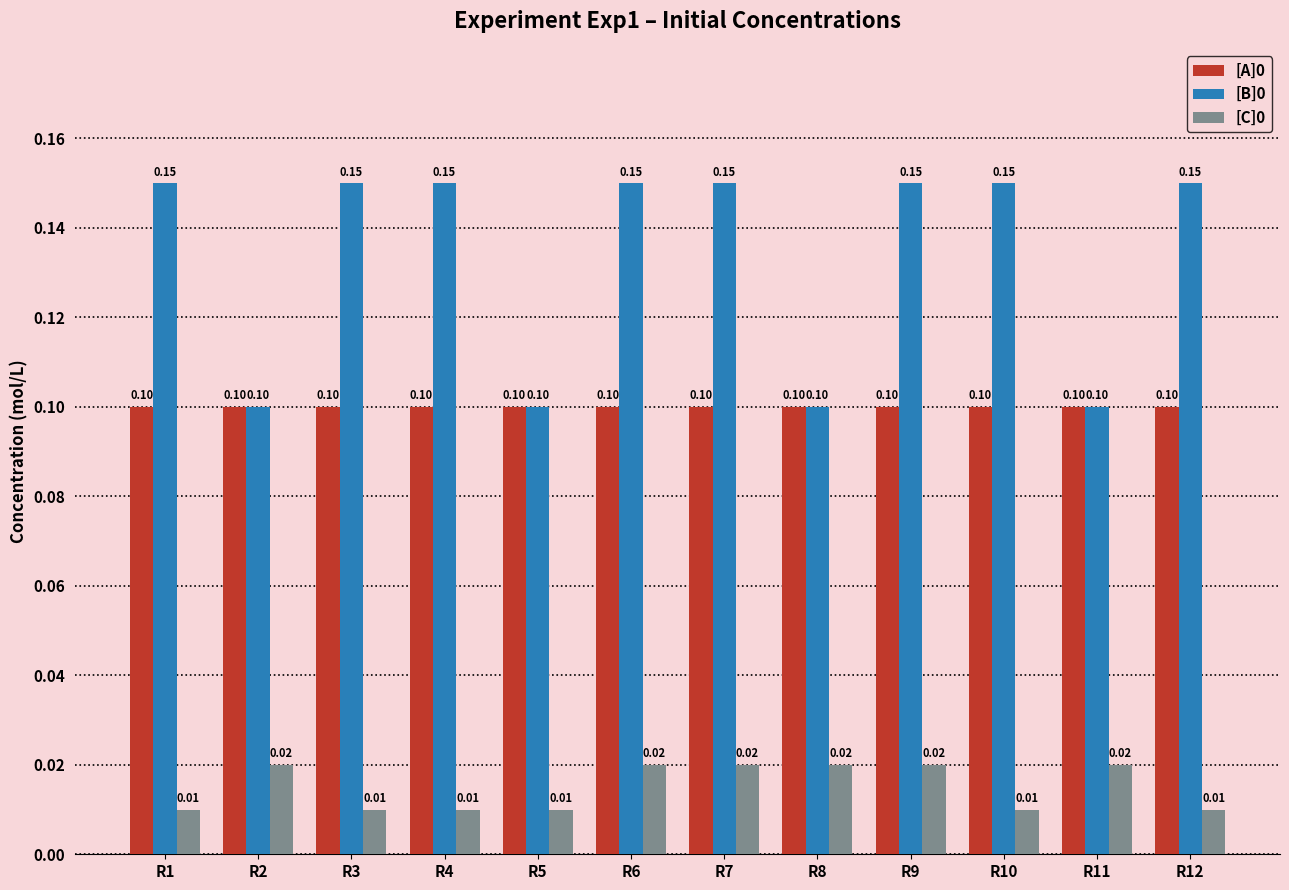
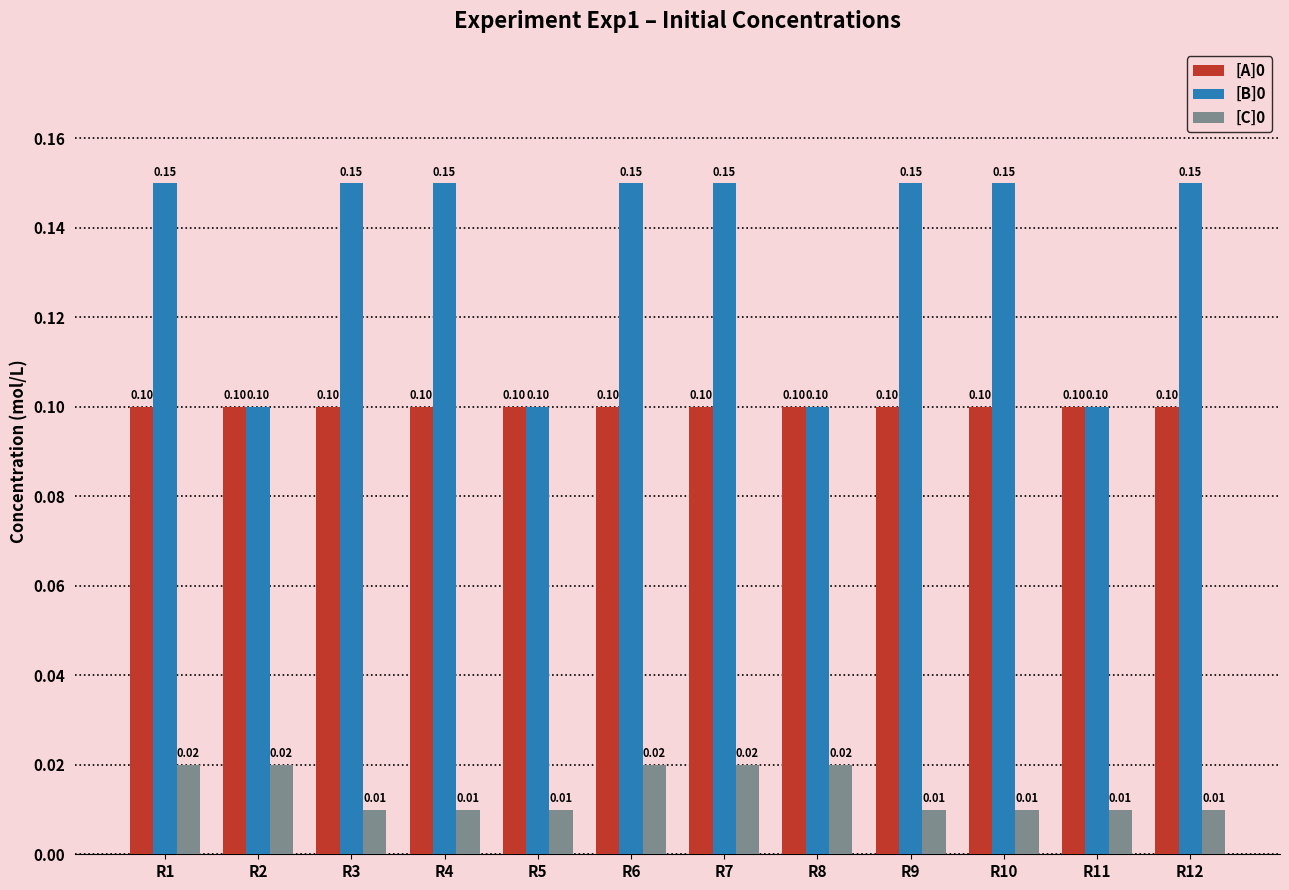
[C]0, R1: 0.01 -> 0.02
[C]0, R9: 0.02 -> 0.01
[C]0, R11: 0.02 -> 0.01
